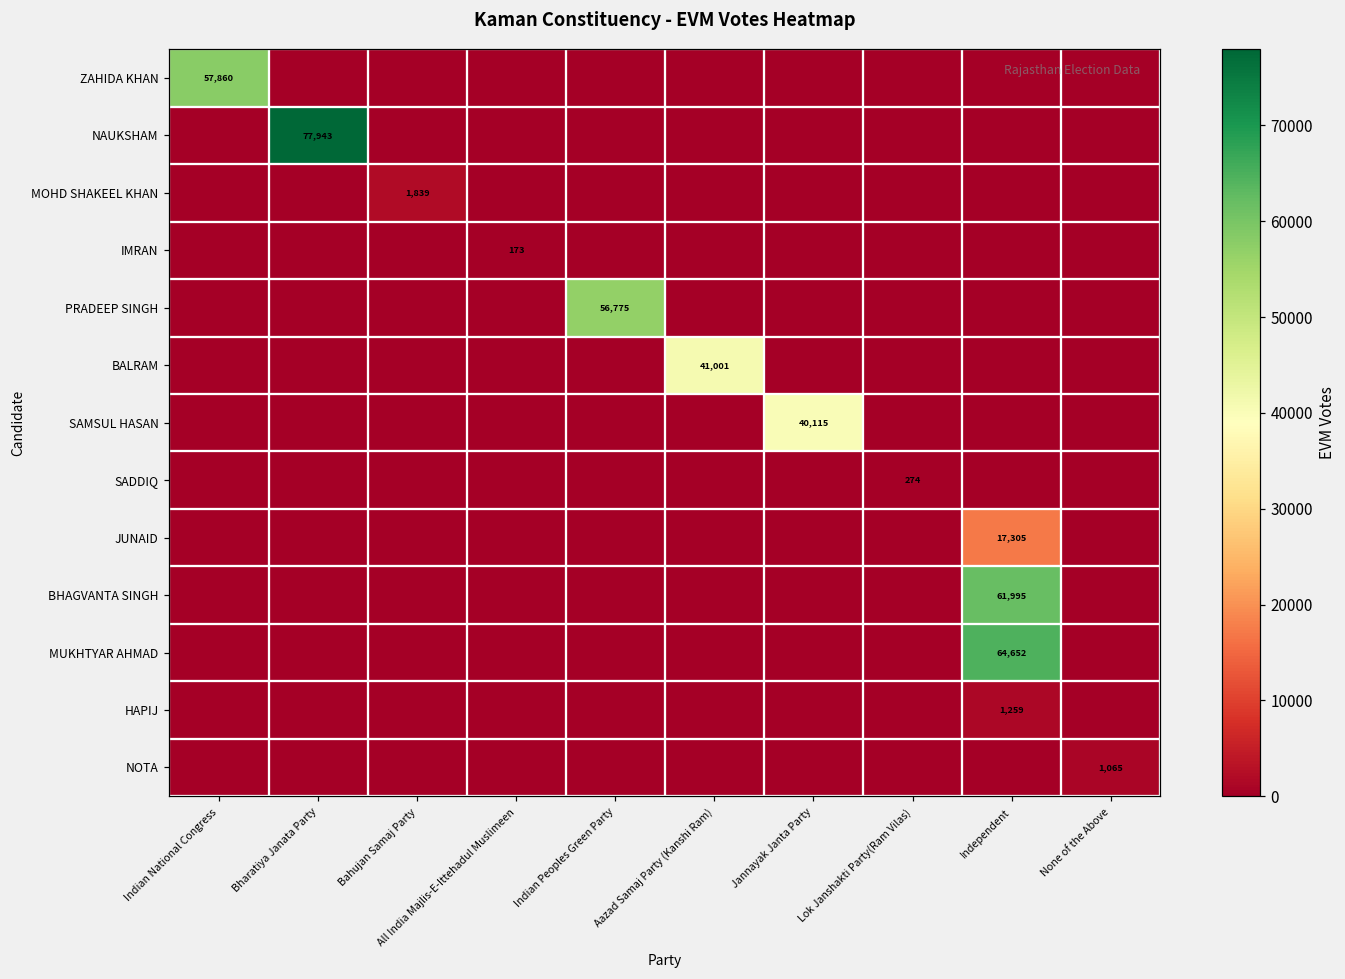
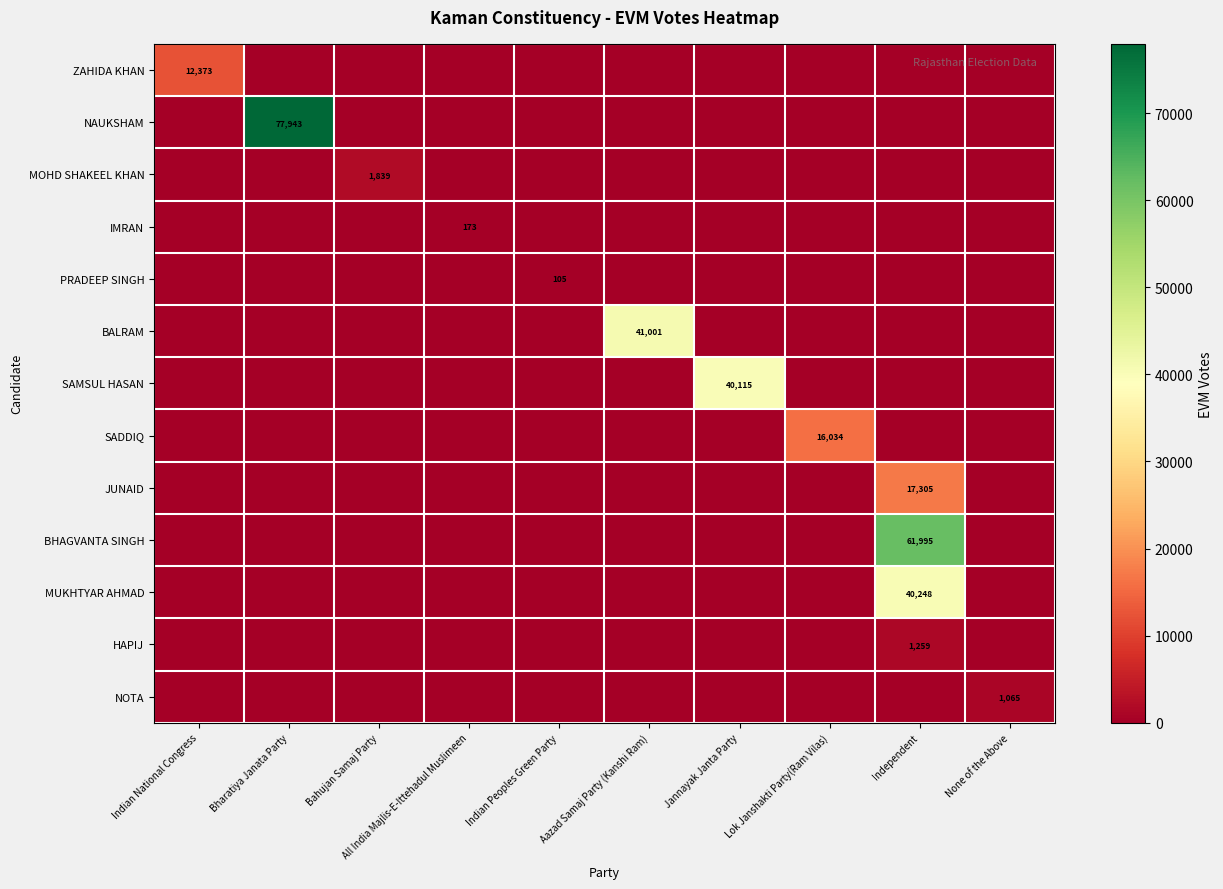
ZAHIDA KHAN, Indian National Congress: 57,860 -> 12,373
PRADEEP SINGH, Indian Peoples Green Party: 56,775 -> 105
SADDIQ, Lok Janshakti Party(Ram Vilas): 274 -> 16,034
MUKHTYAR AHMAD, Independent: 64,652 -> 40,248
